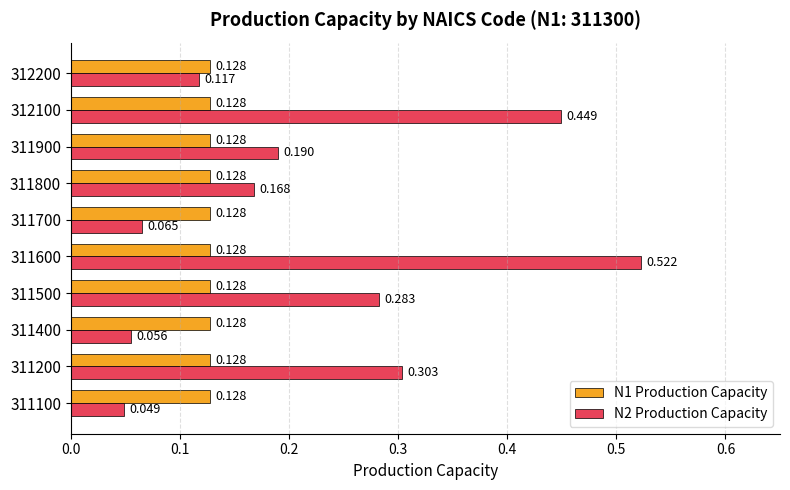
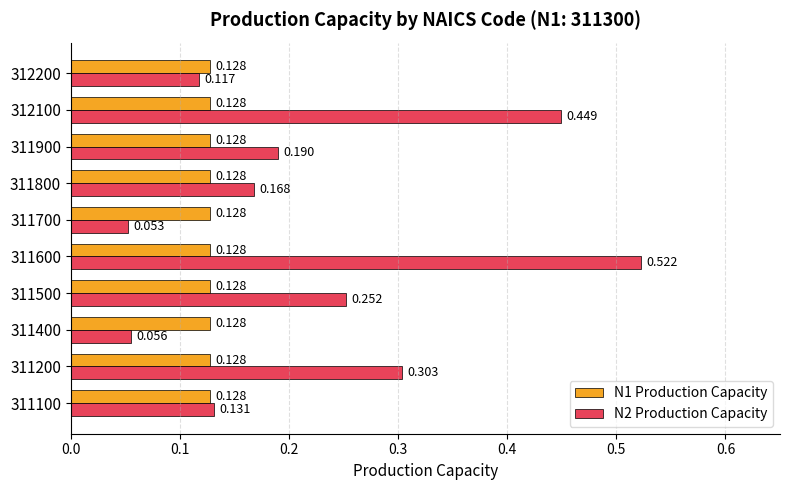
N2 Production Capacity, 311700: 0.065 -> 0.053
N2 Production Capacity, 311500: 0.283 -> 0.252
N2 Production Capacity, 311100: 0.049 -> 0.131
